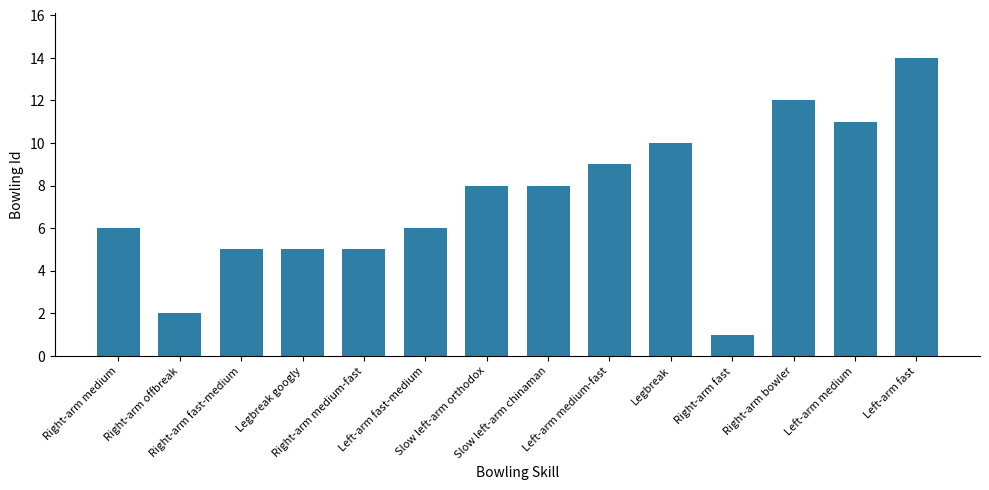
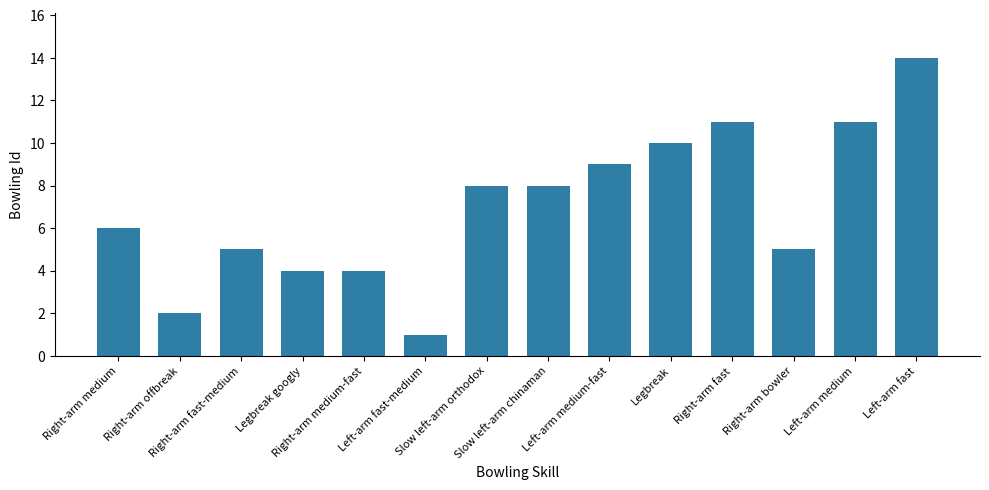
Legbreak googly: 5 -> 4
Right-arm medium-fast: 5 -> 4
Left-arm fast-medium: 6 -> 1
Right-arm fast: 1 -> 11
Right-arm bowler: 12 -> 5
